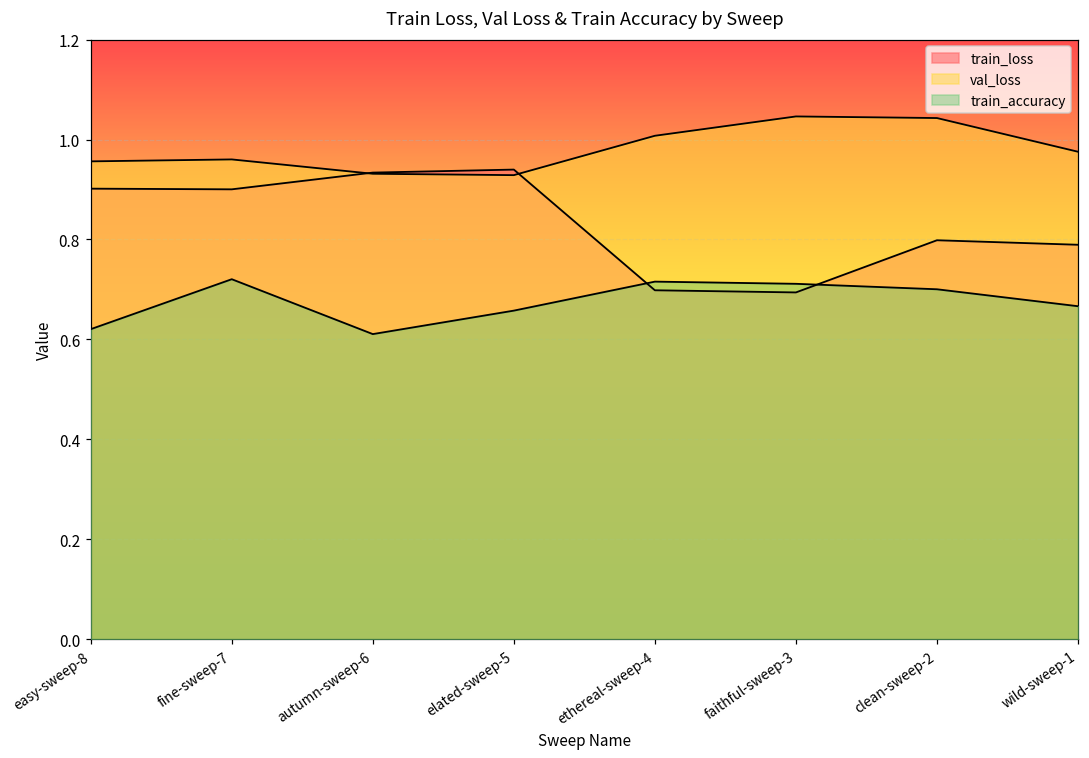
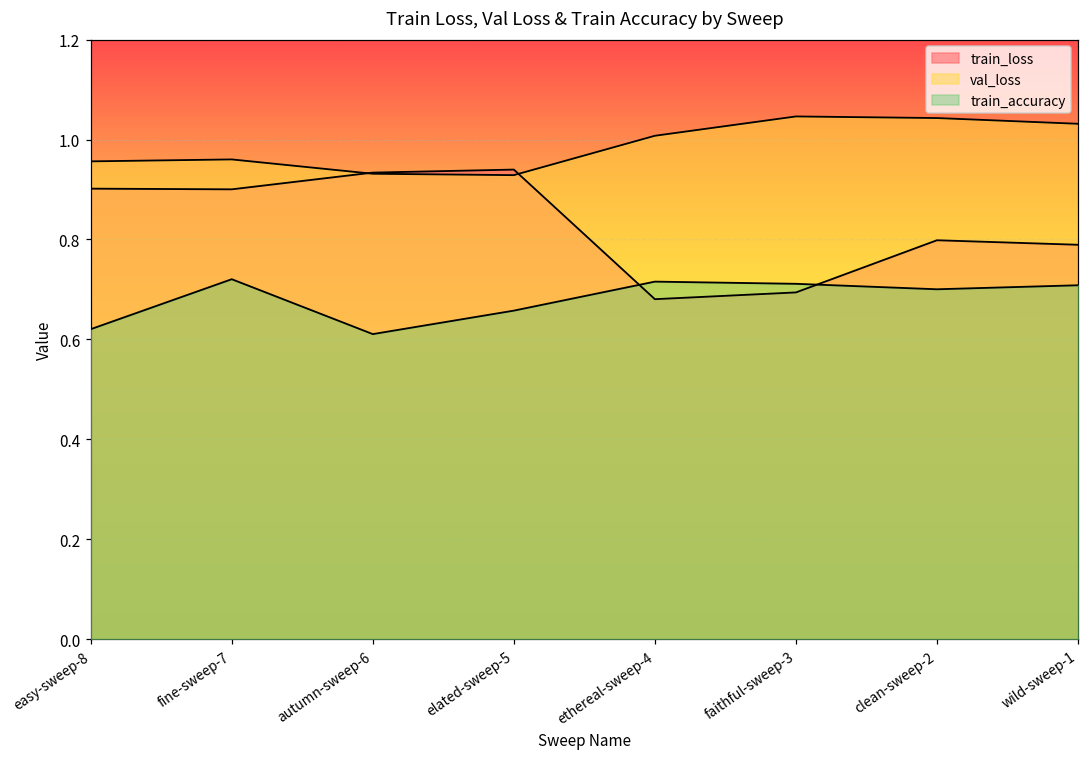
train_loss, ethereal-sweep-4: 0.70 -> 0.68
val_loss, wild-sweep-1: 0.98 -> 1.03
train_accuracy, wild-sweep-1: 0.67 -> 0.71
